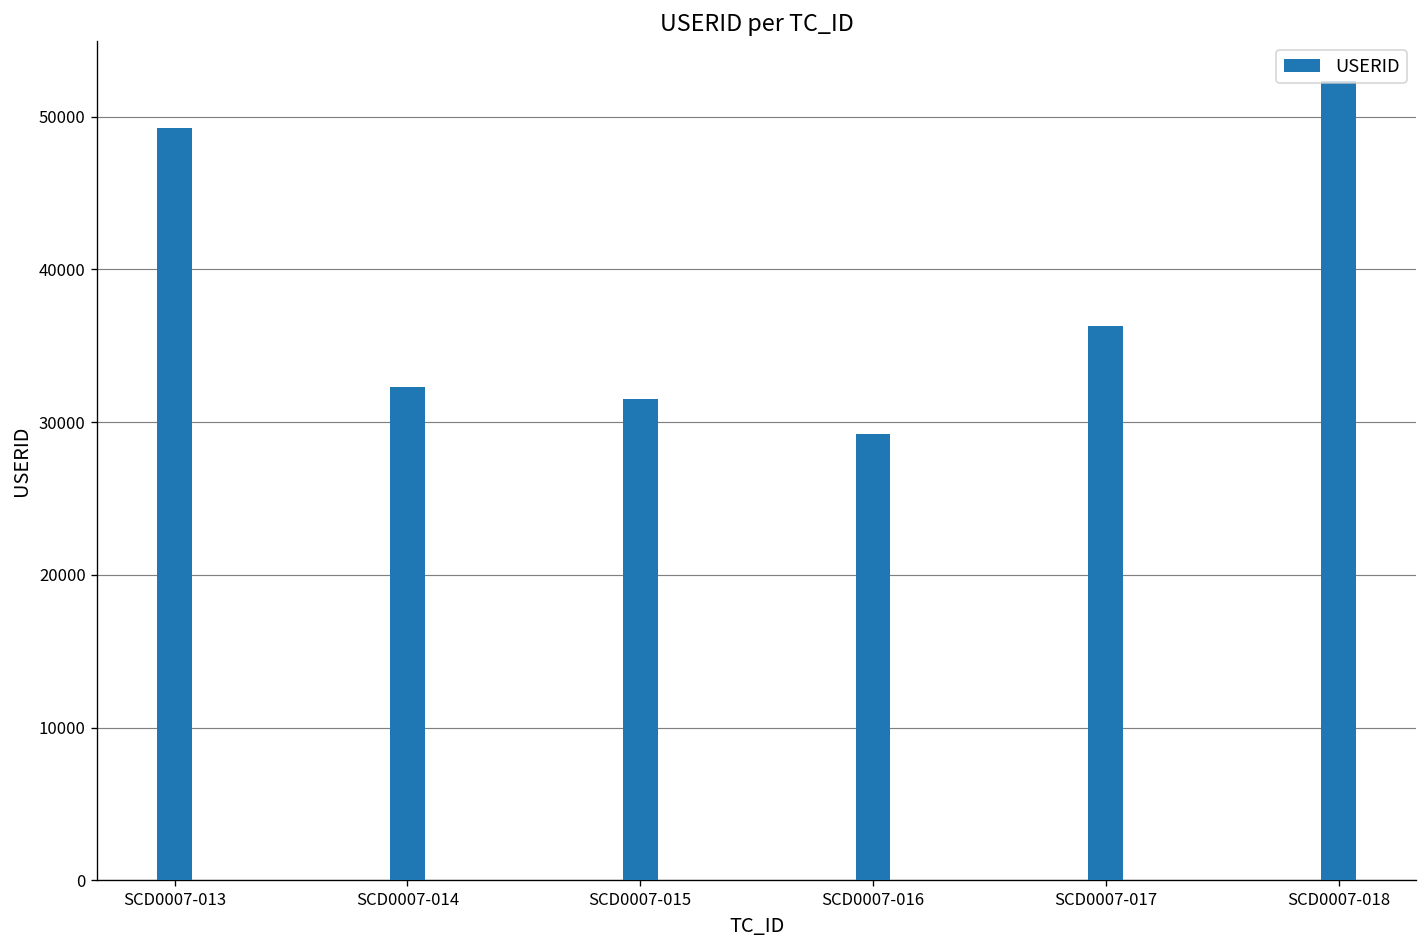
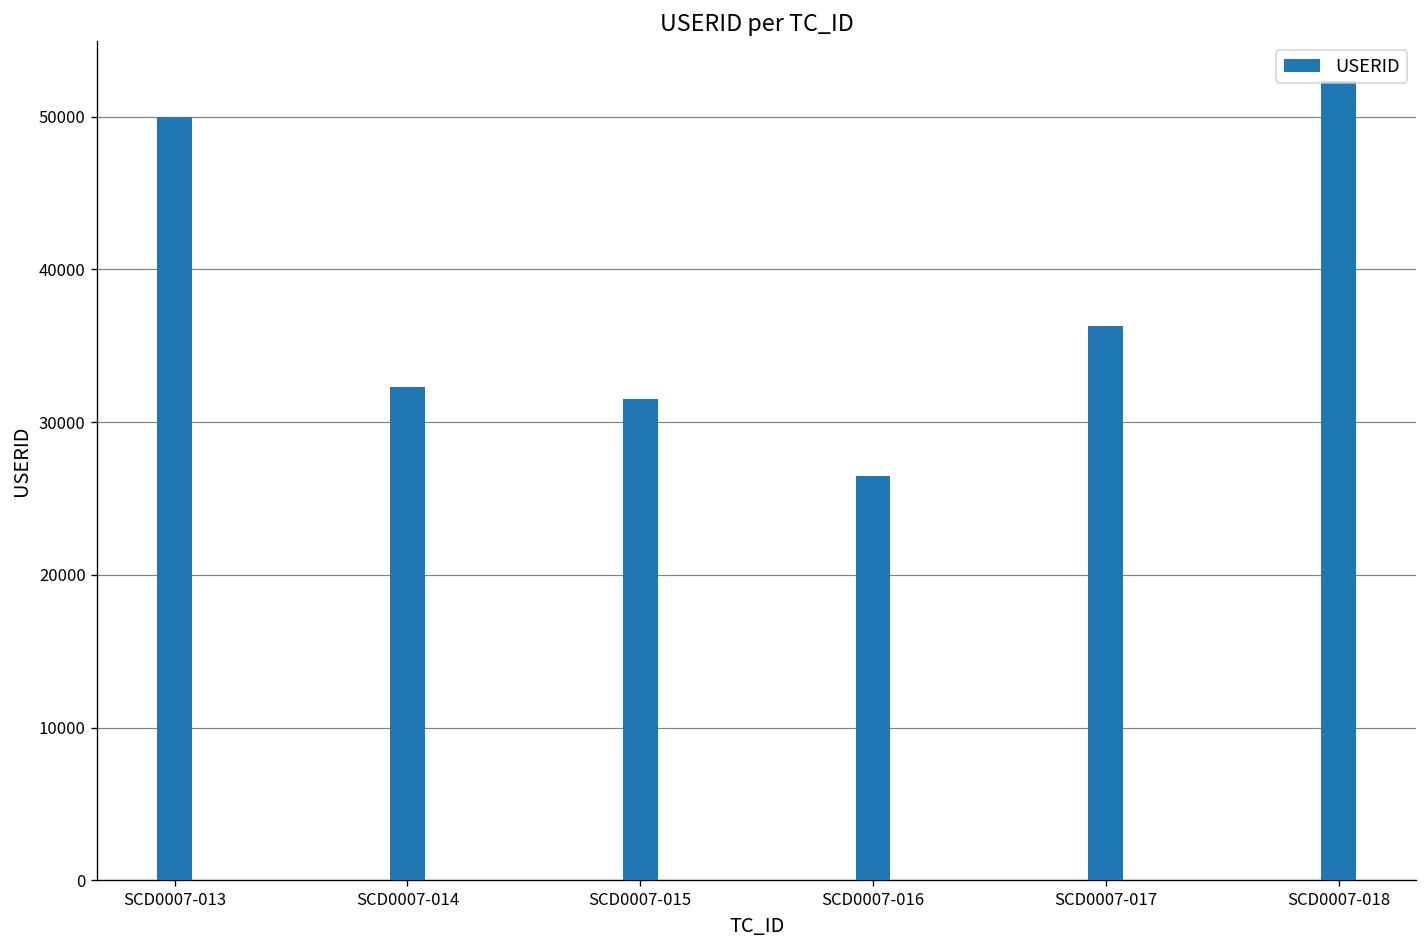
SCD0007-013: 49200 -> 50000
SCD0007-016: 29200 -> 26500
